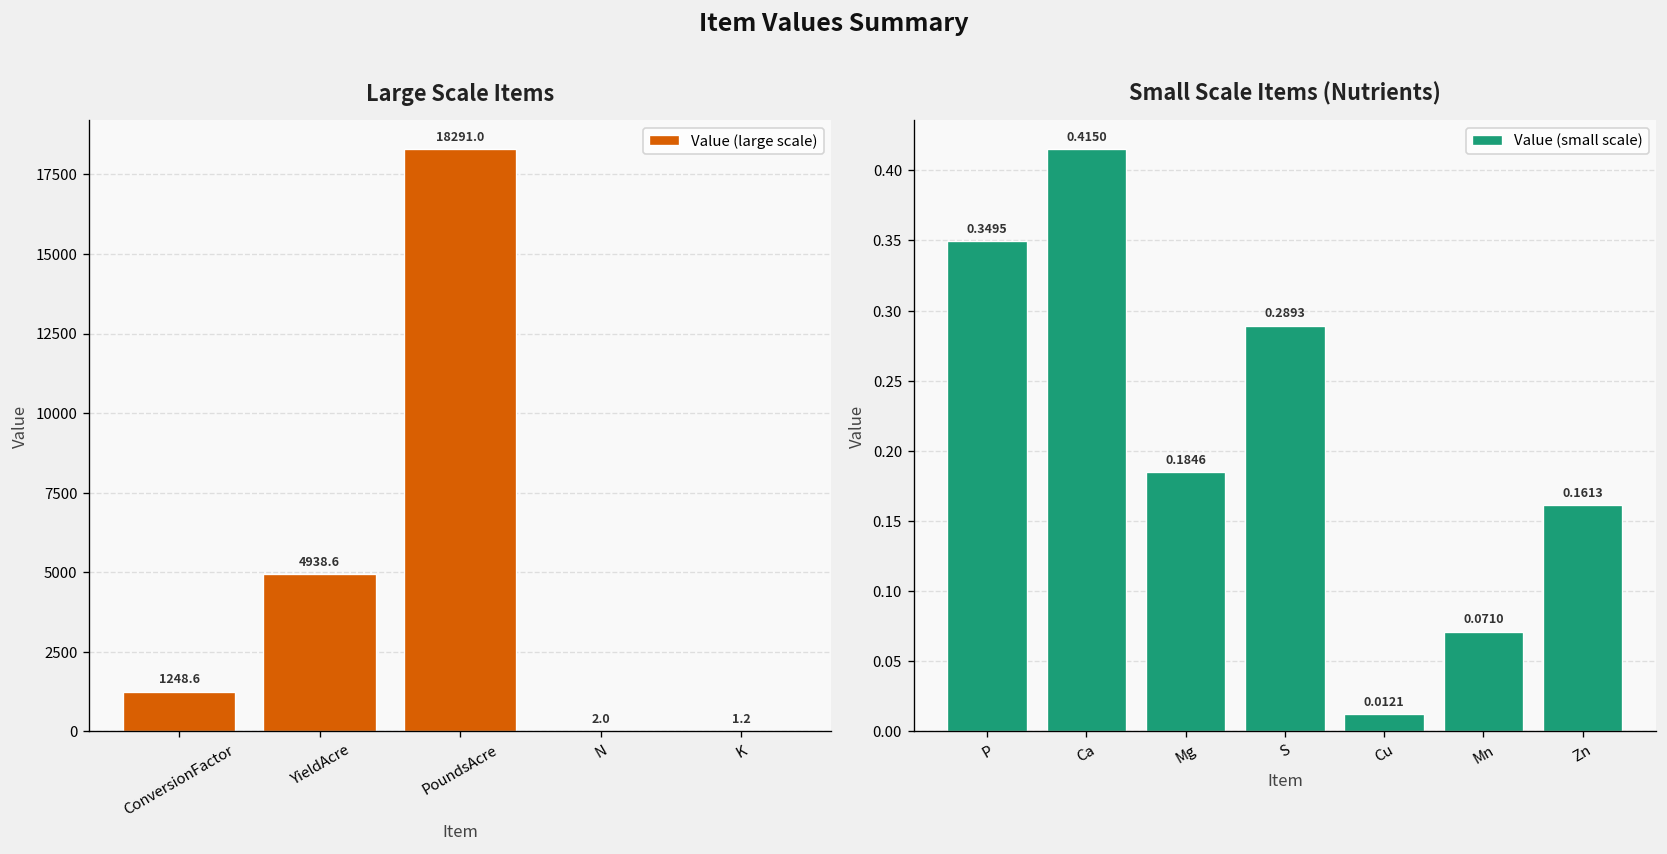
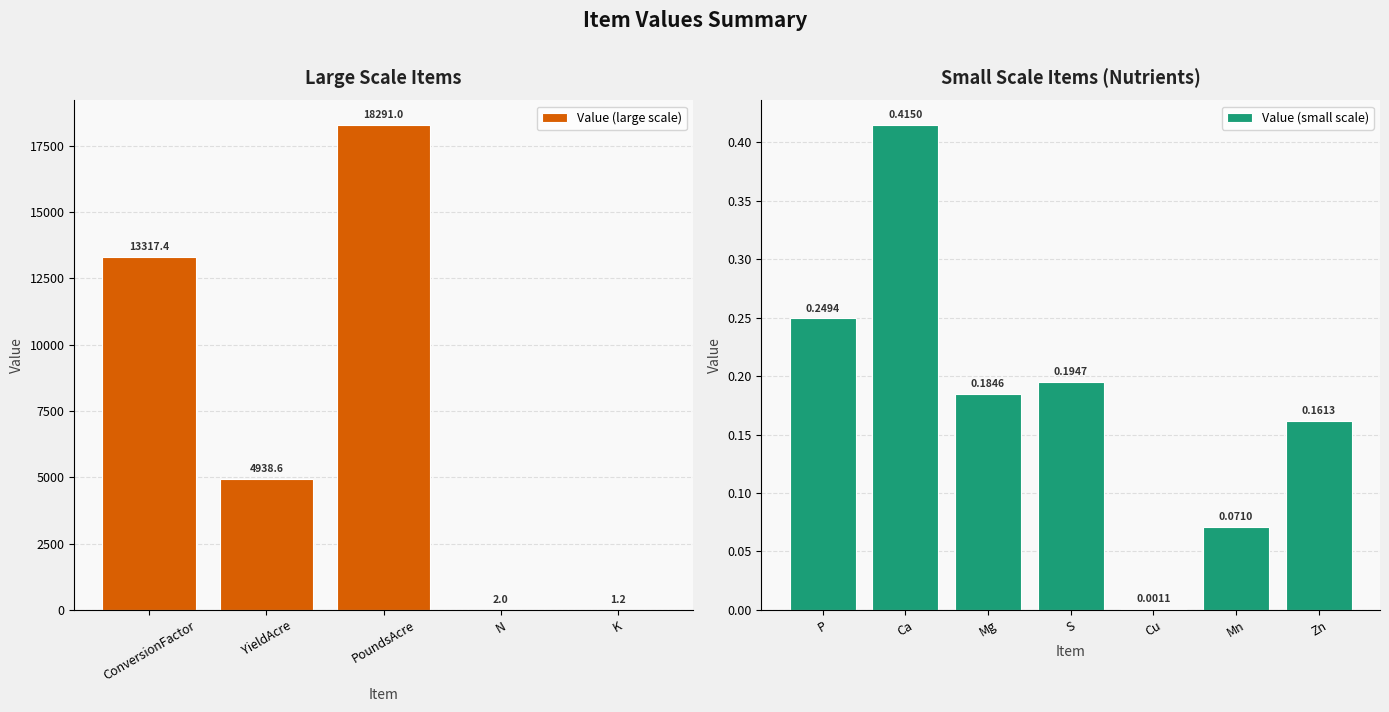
Large Scale Items, ConversionFactor: 1248.6 -> 13317.4
Small Scale Items (Nutrients), P: 0.3495 -> 0.2494
Small Scale Items (Nutrients), S: 0.2893 -> 0.1947
Small Scale Items (Nutrients), Cu: 0.0121 -> 0.0011
